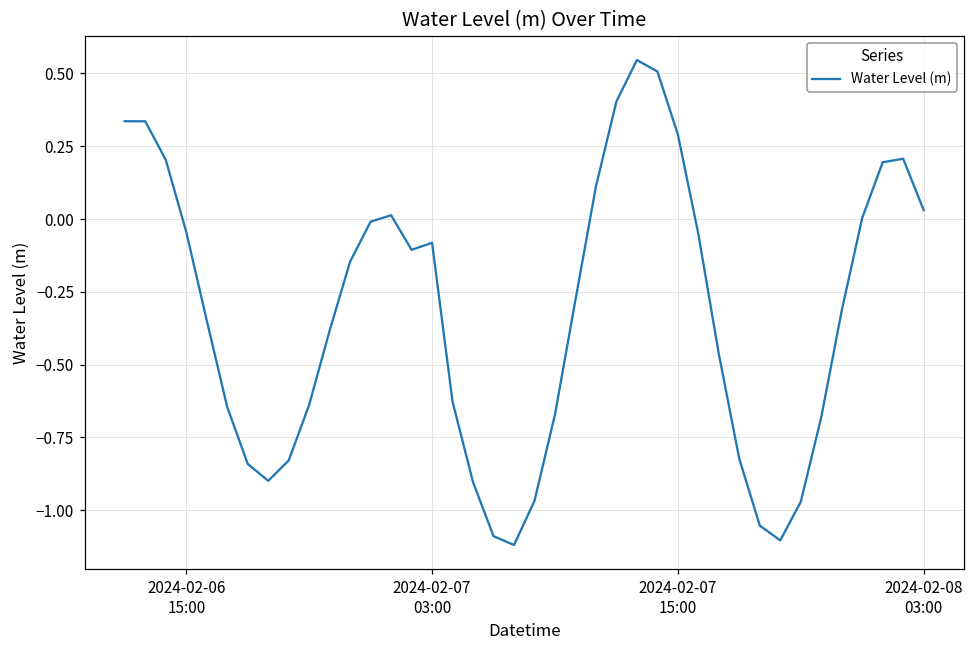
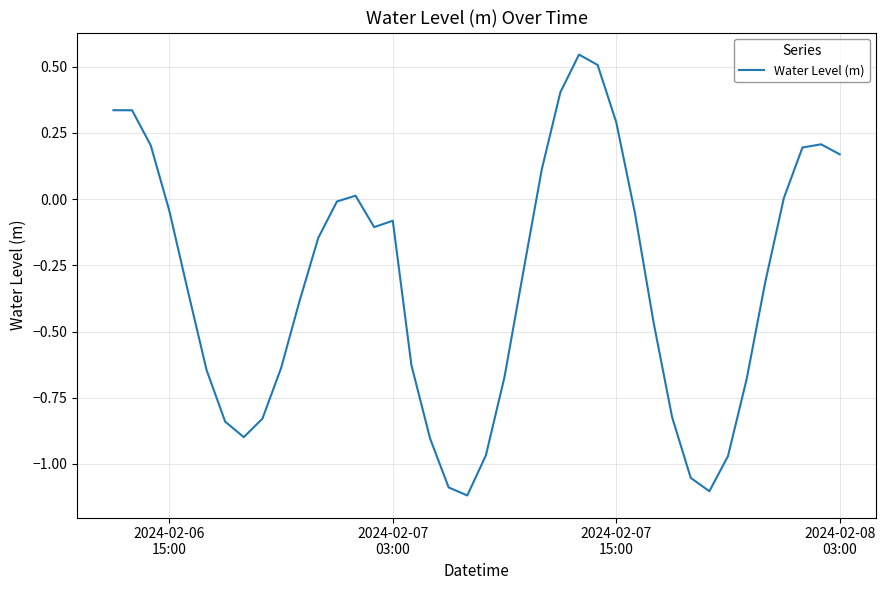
2024-02-08 03:00: 0.03 -> 0.17
